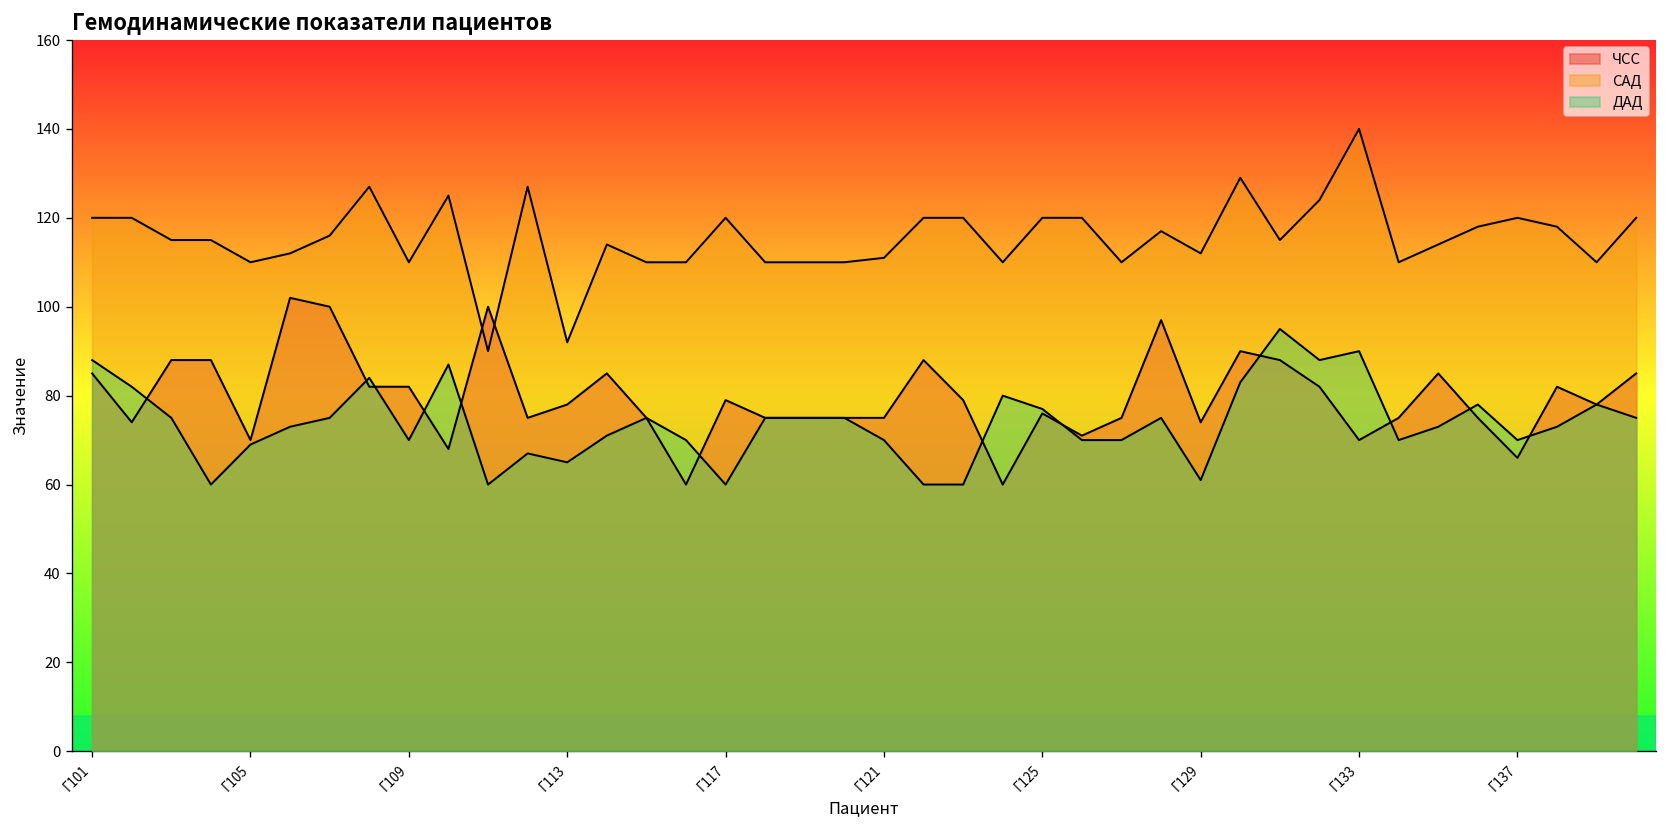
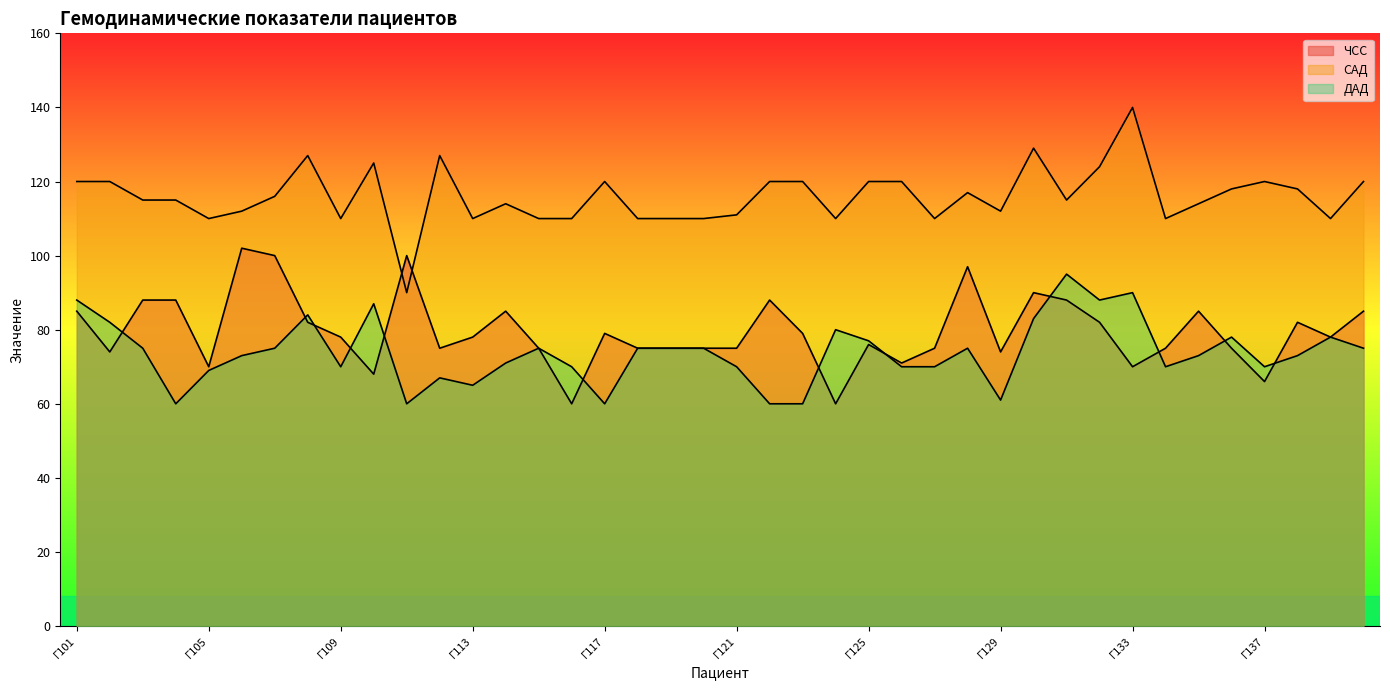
ЧСС, Г109: 82 -> 78
САД, Г113: 92 -> 110
